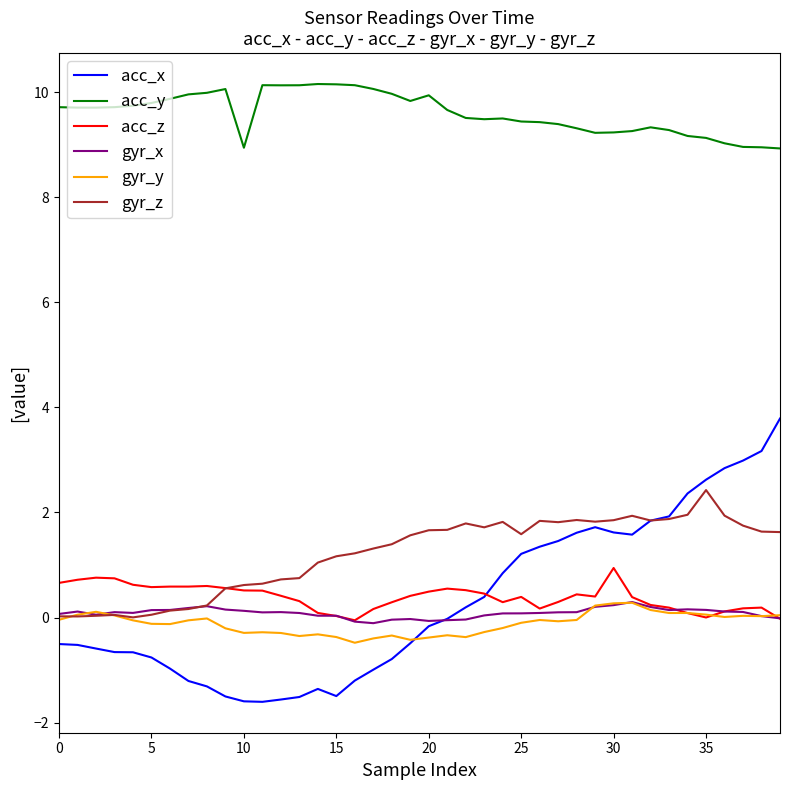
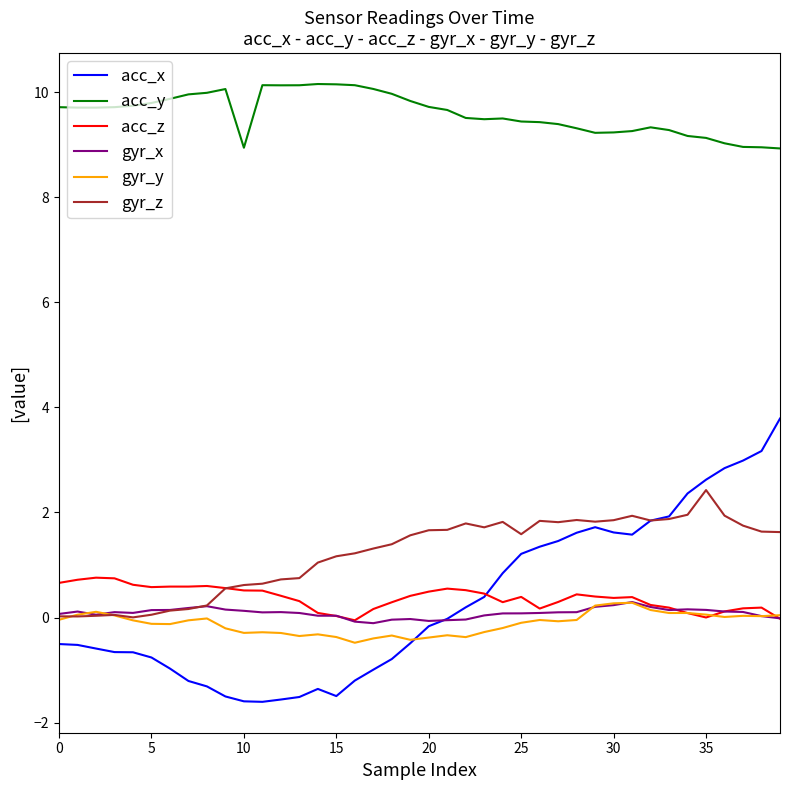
acc_y, 20: 9.9 -> 9.7
acc_z, 30: 0.9 -> 0.4
